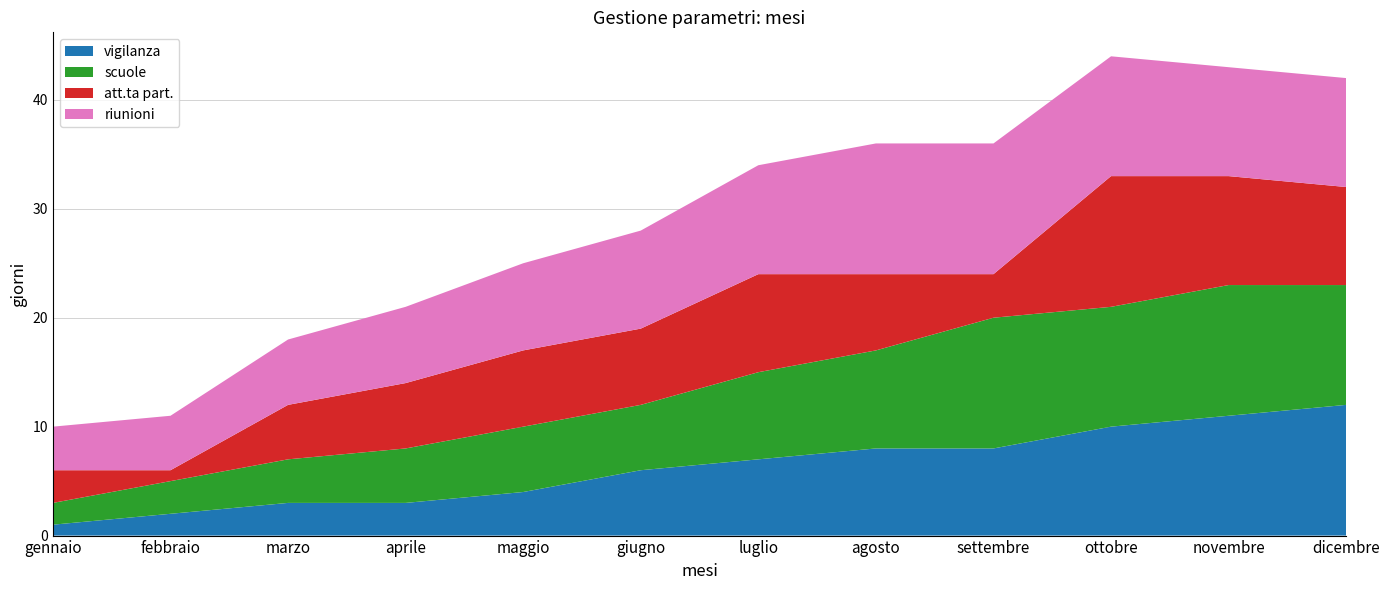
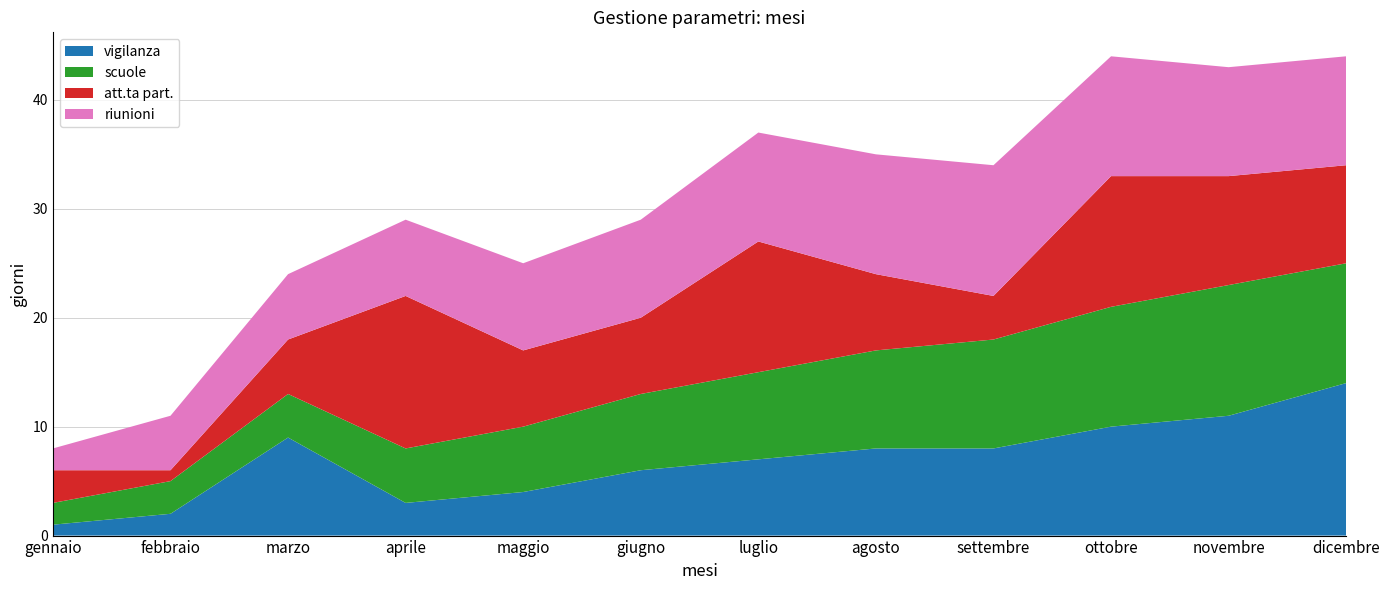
riunioni, gennaio: 4 -> 2
vigilanza, marzo: 3 -> 9
att.ta part., aprile: 6 -> 14
scuole, giugno: 6 -> 7
att.ta part., luglio: 9 -> 12
riunioni, agosto: 12 -> 11
scuole, settembre: 12 -> 10
vigilanza, dicembre: 12 -> 14
